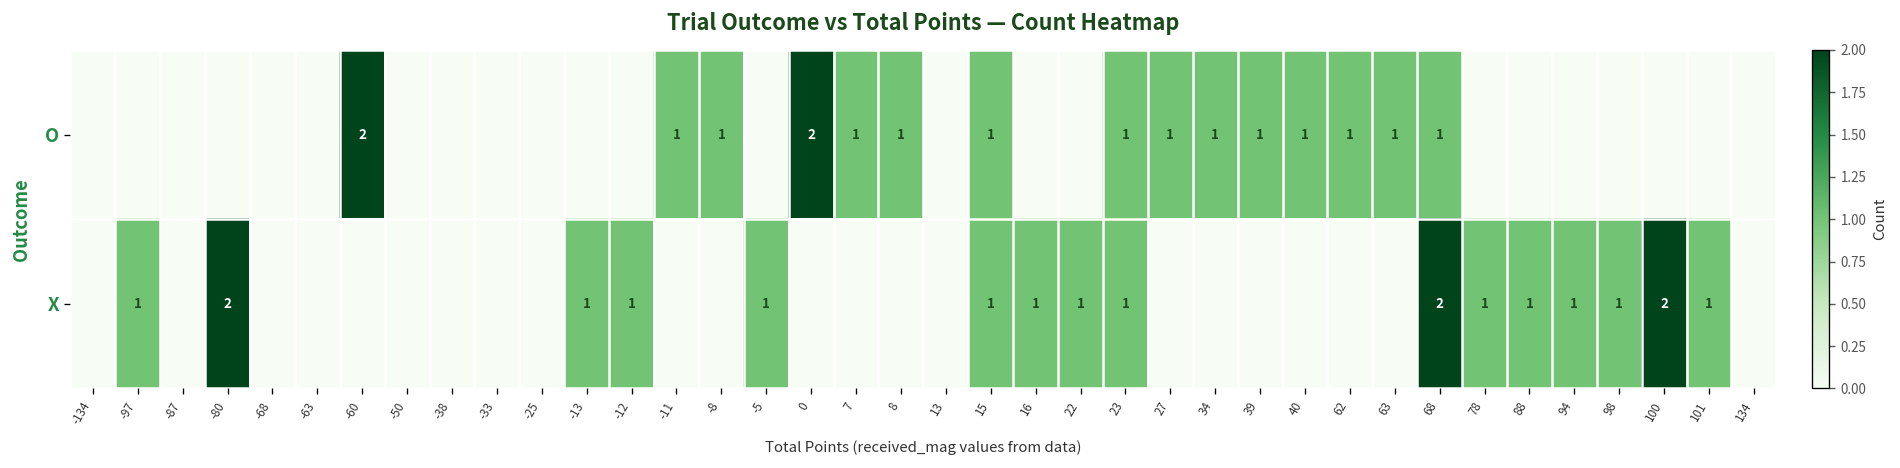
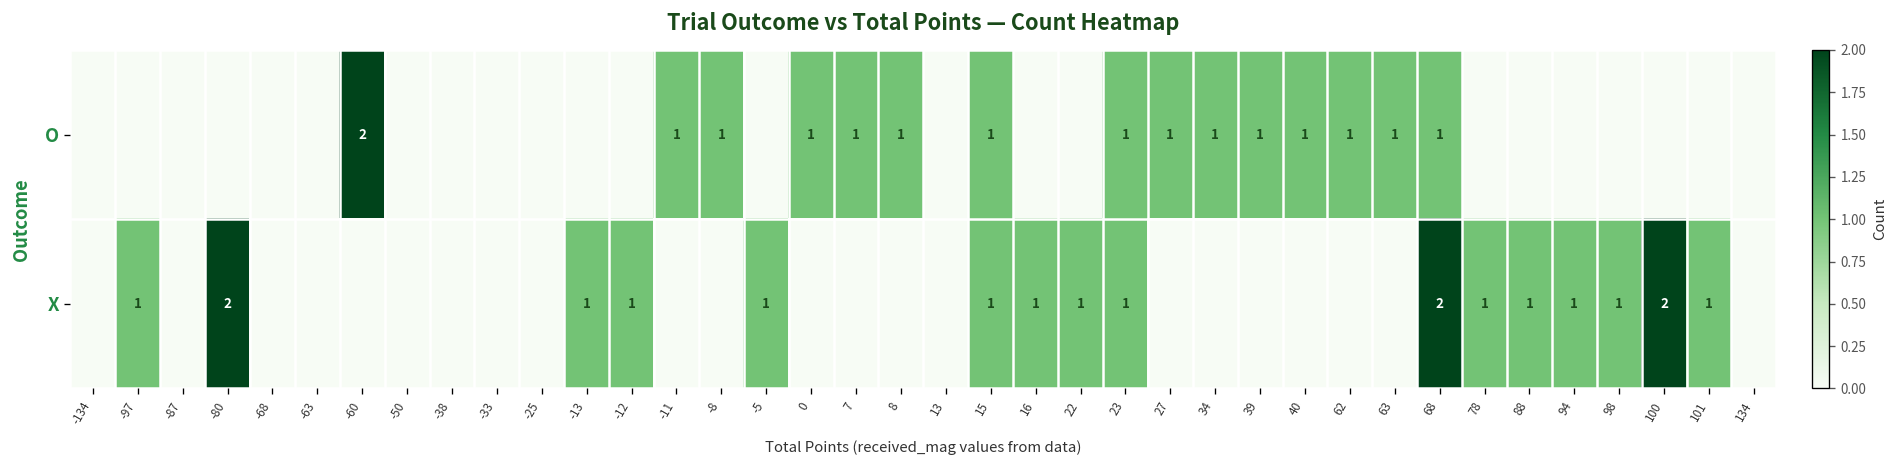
O, 0: 2 -> 1
